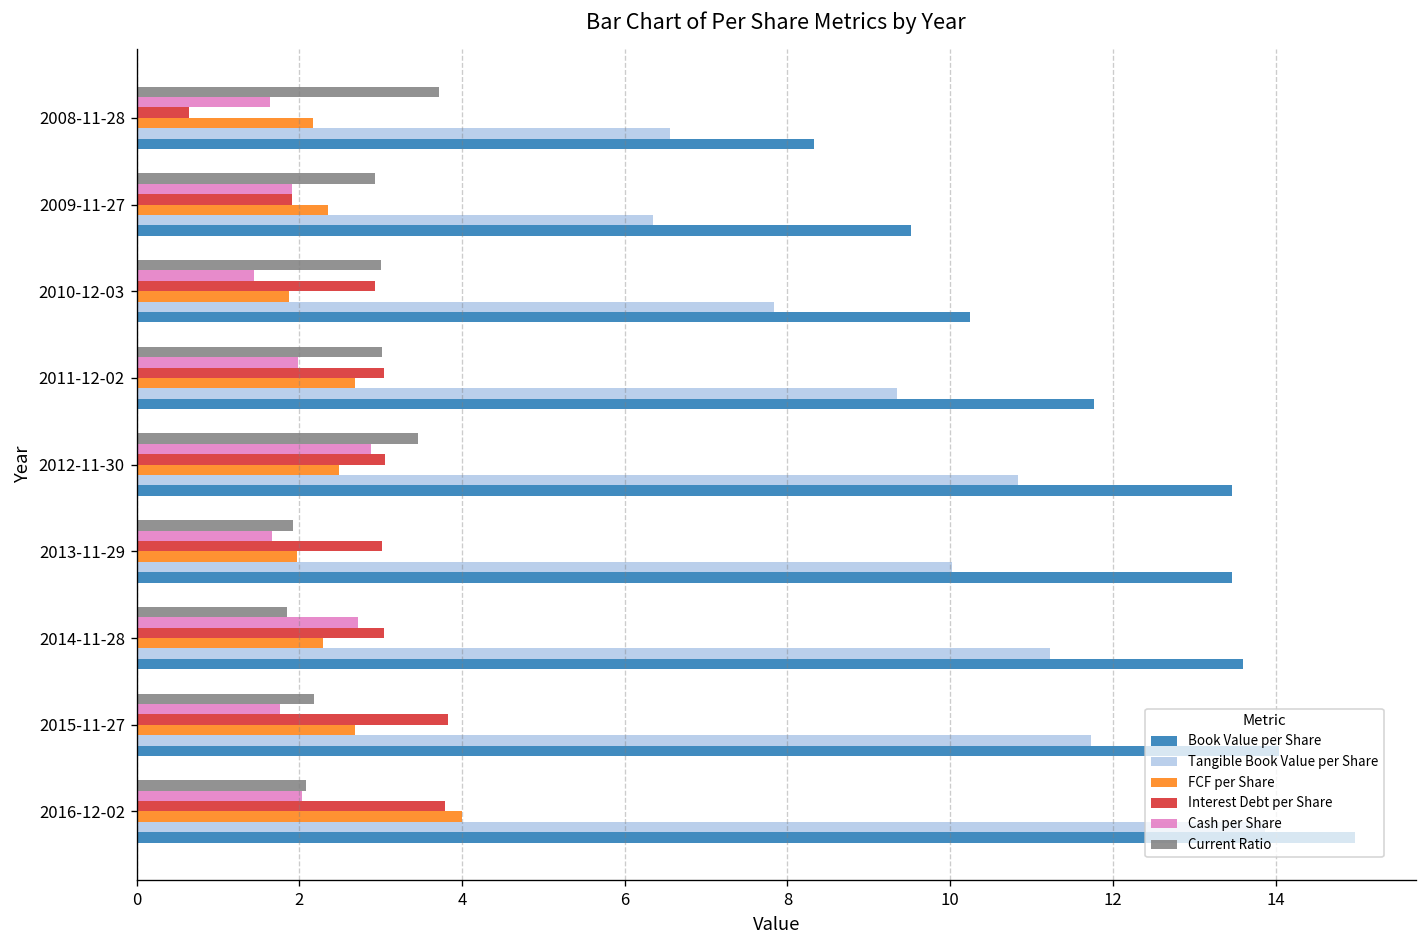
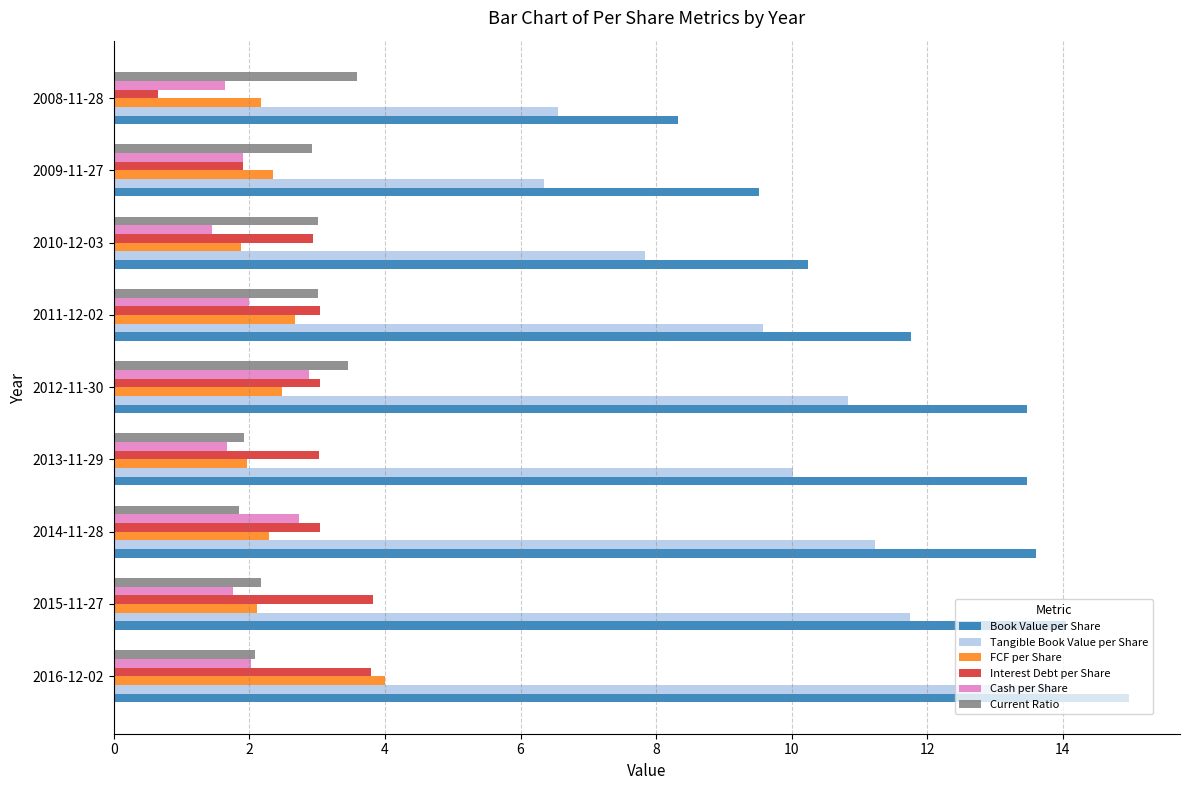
Current Ratio, 2008-11-28: 3.7 -> 3.6
Tangible Book Value per Share, 2011-12-02: 9.4 -> 9.6
FCF per Share, 2015-11-27: 2.7 -> 2.1
